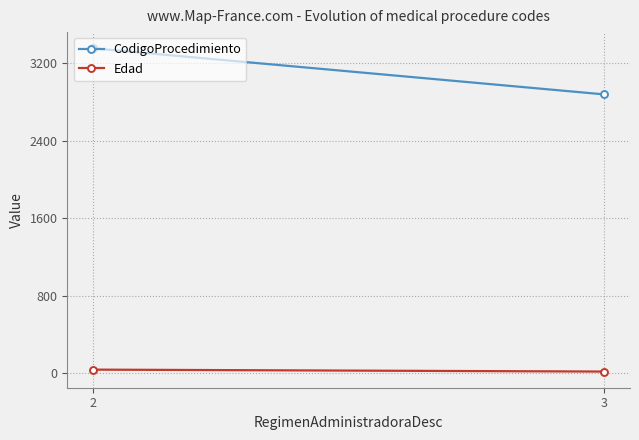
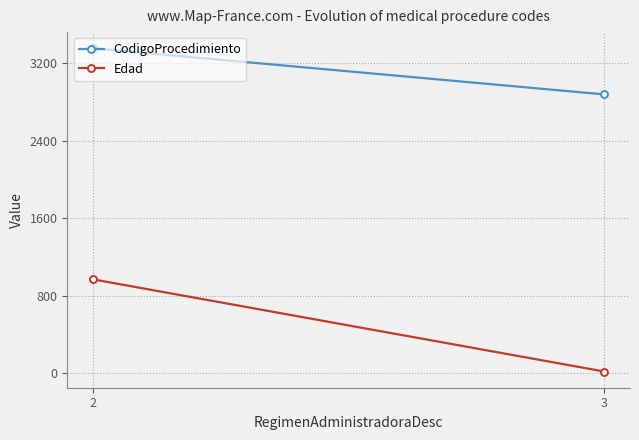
Edad, 2: 0 -> 1000
